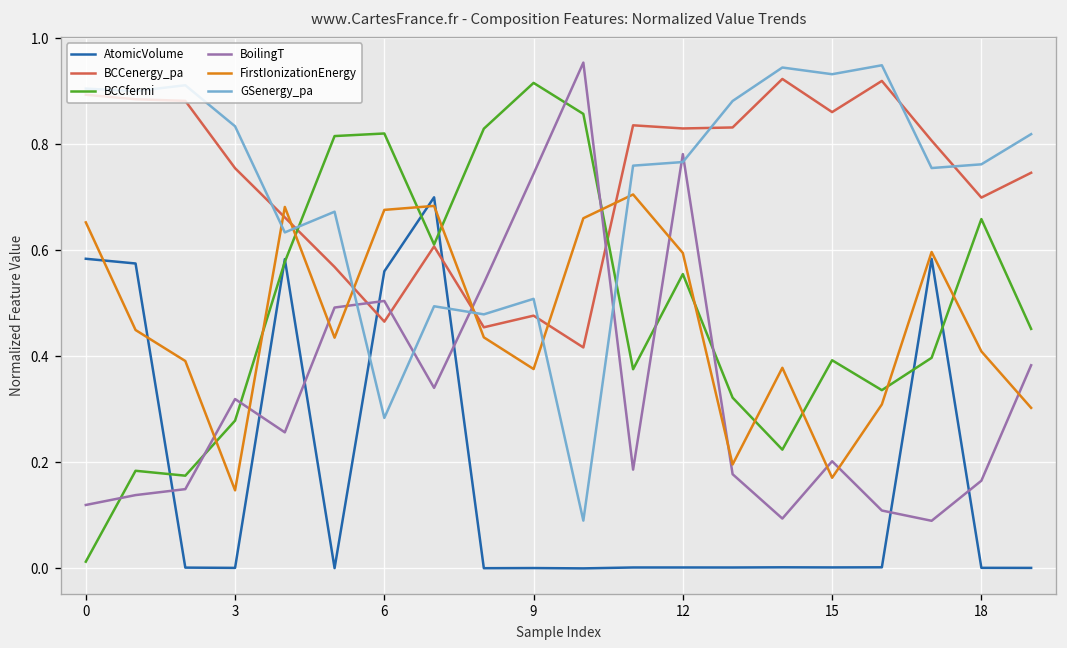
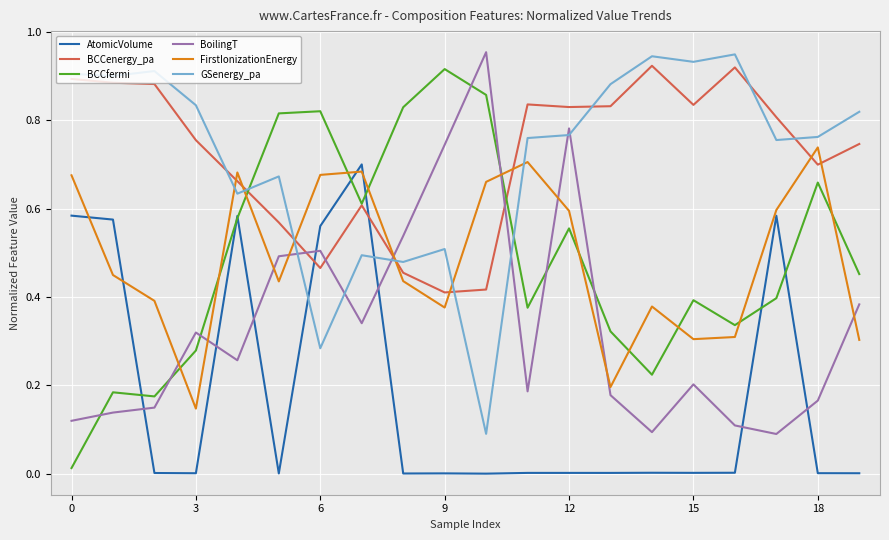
FirstIonizationEnergy, 0: 0.65 -> 0.68
BCCenergy_pa, 9: 0.48 -> 0.41
BCCenergy_pa, 15: 0.86 -> 0.83
FirstIonizationEnergy, 15: 0.17 -> 0.30
FirstIonizationEnergy, 18: 0.41 -> 0.74
